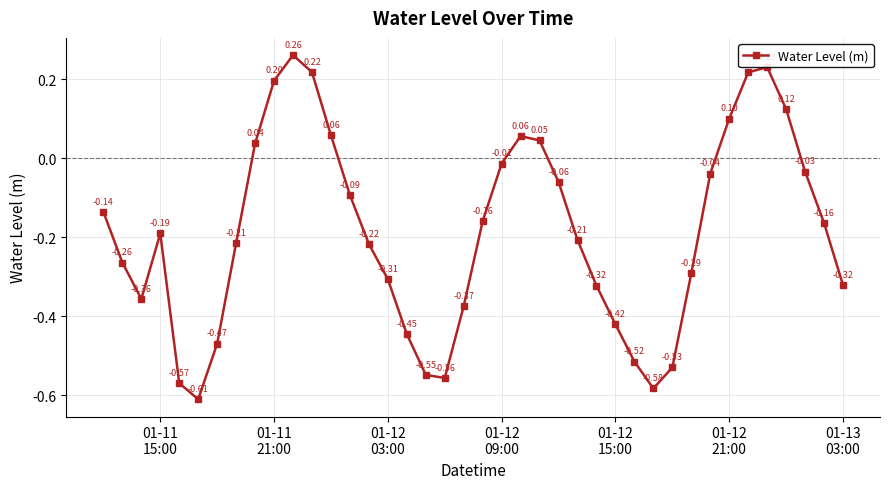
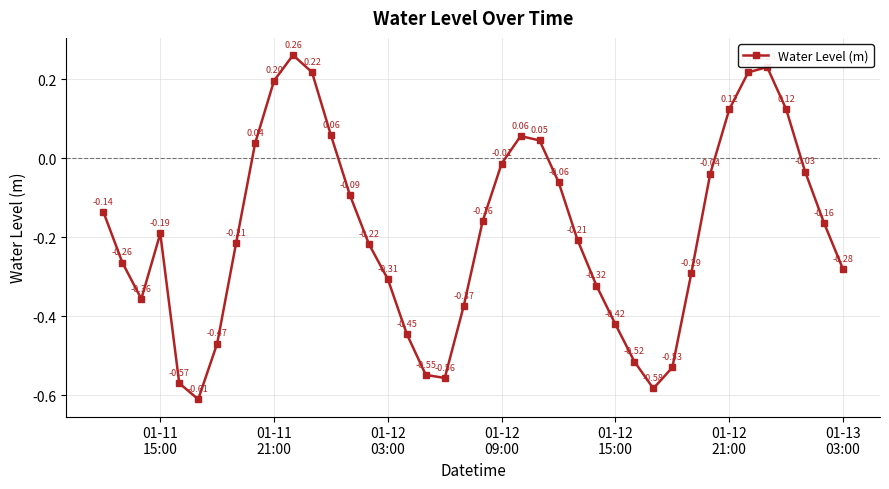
01-12 21:00: 0.10 -> 0.12
01-13 03:00: -0.32 -> -0.28
